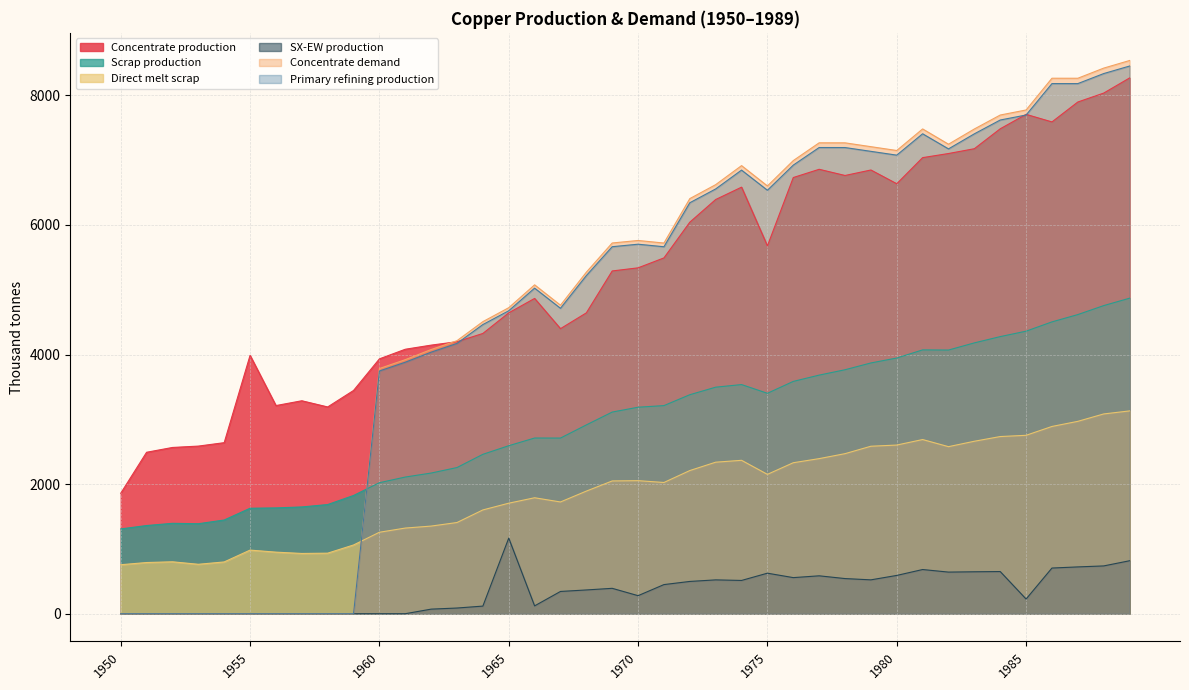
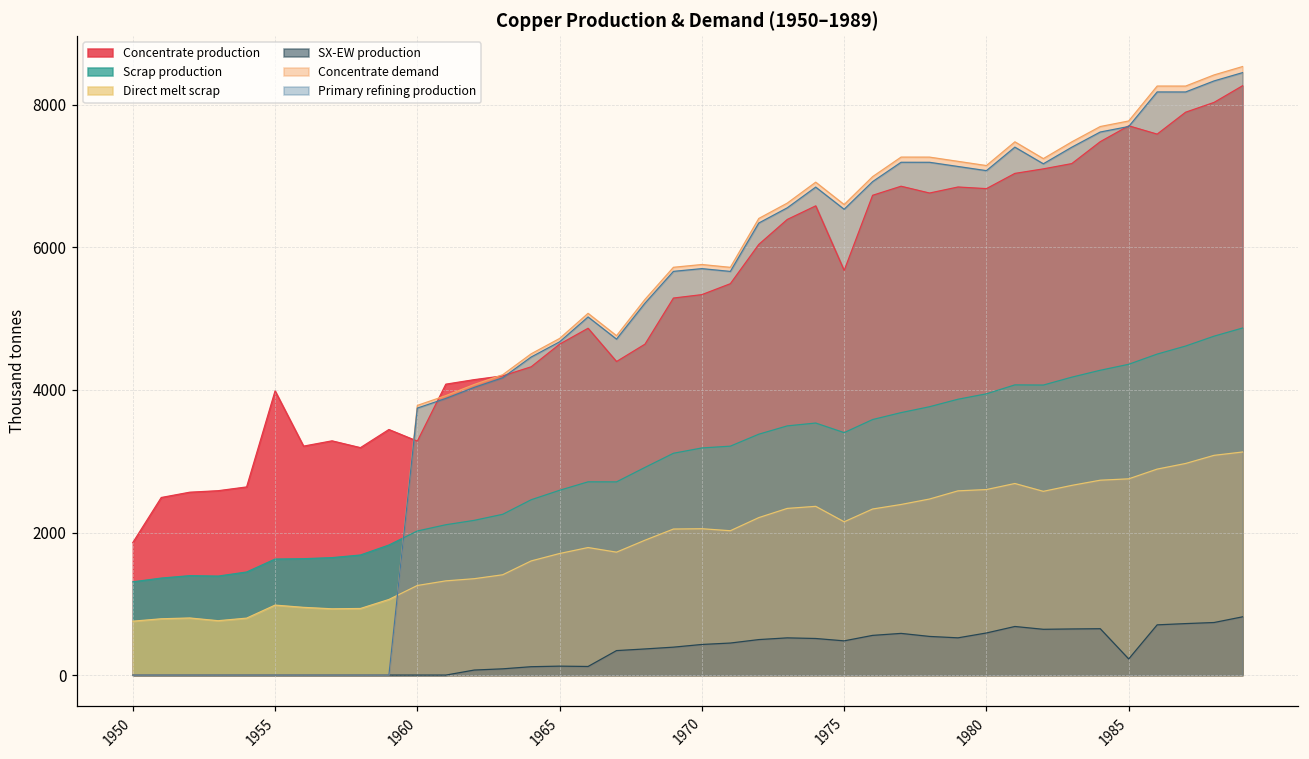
Concentrate production, 1960: 3900 -> 3300
SX-EW production, 1965: 1200 -> 100
SX-EW production, 1970: 300 -> 400
SX-EW production, 1975: 600 -> 500
Concentrate production, 1980: 6600 -> 6800
